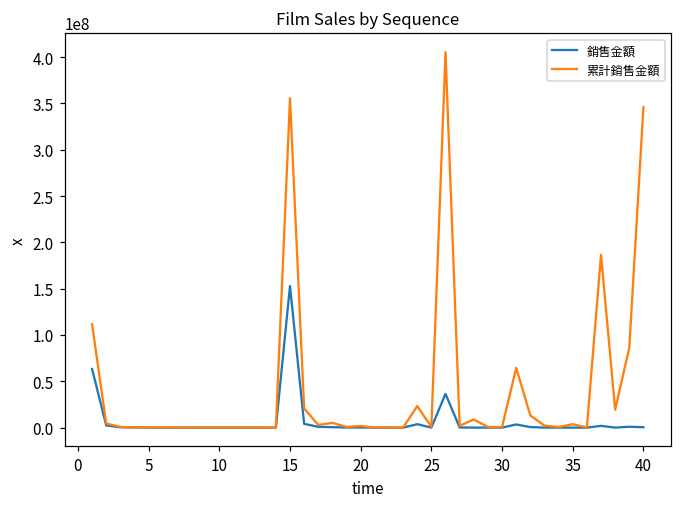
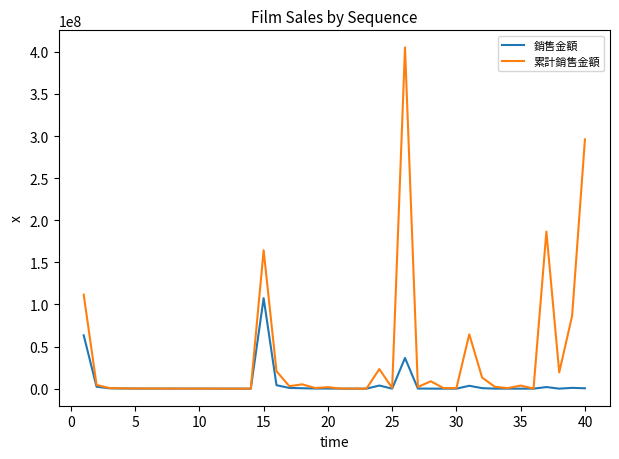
銷售金額, 15: 150000000 -> 110000000
累計銷售金額, 15: 360000000 -> 160000000
累計銷售金額, 40: 350000000 -> 300000000
